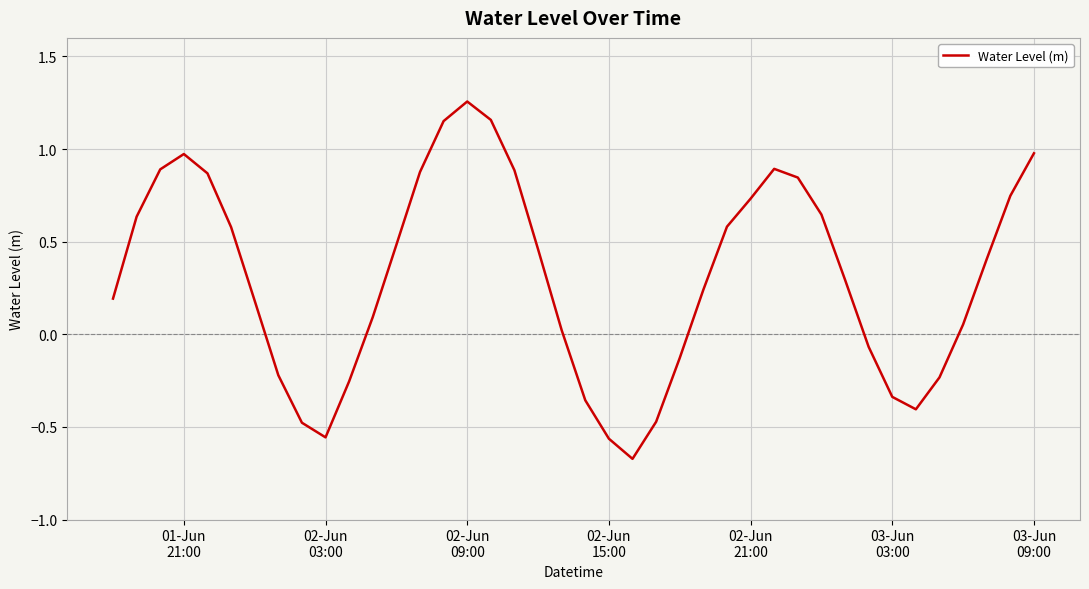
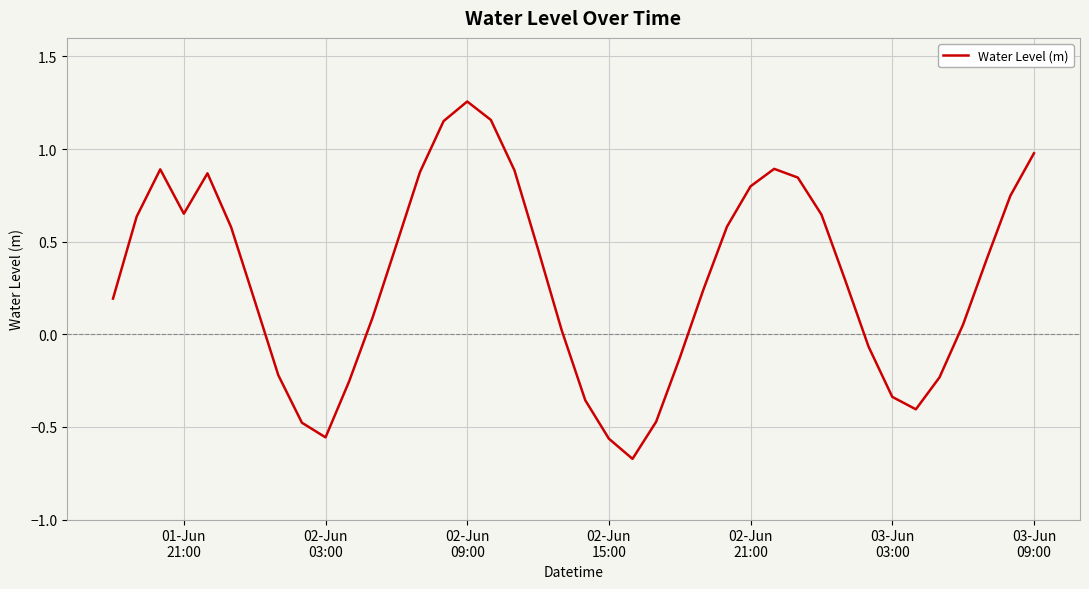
01-Jun 21:00: 0.97 -> 0.65
02-Jun 21:00: 0.73 -> 0.80
